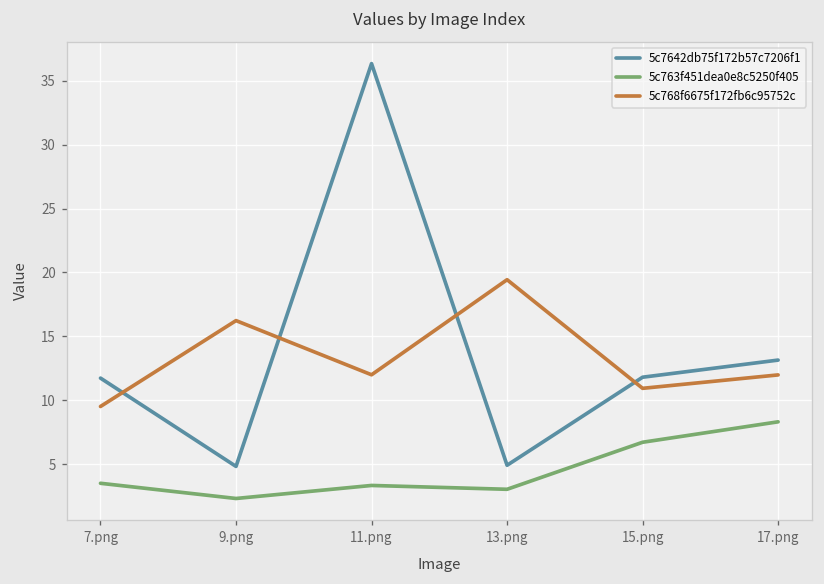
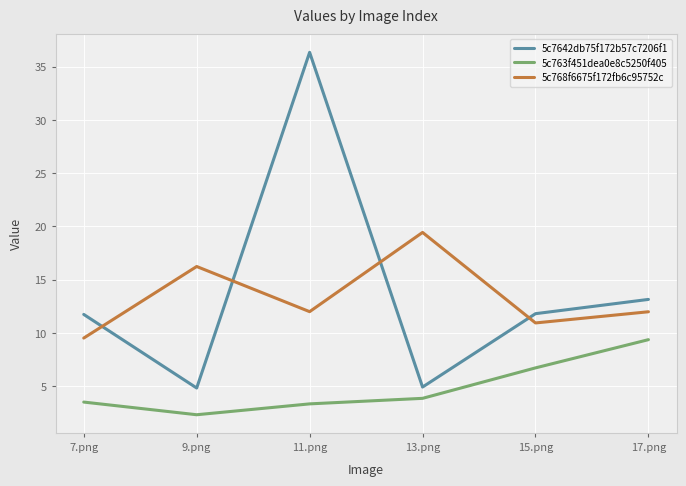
5c763f451dea0e8c5250f405, 13.png: 3.0 -> 3.9
5c763f451dea0e8c5250f405, 17.png: 8.3 -> 9.4
